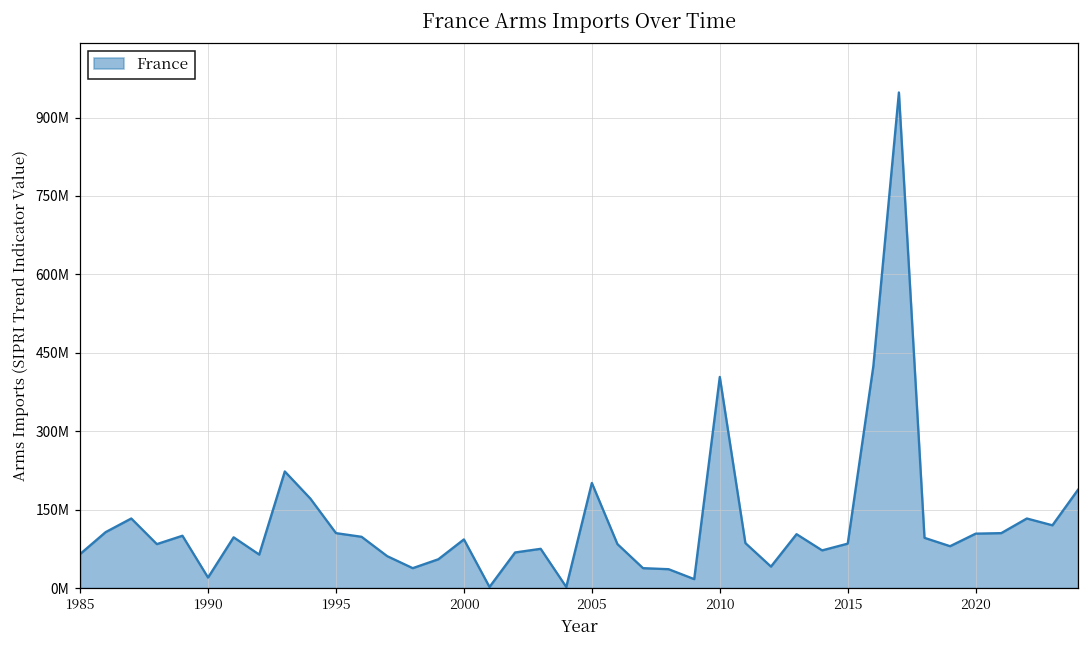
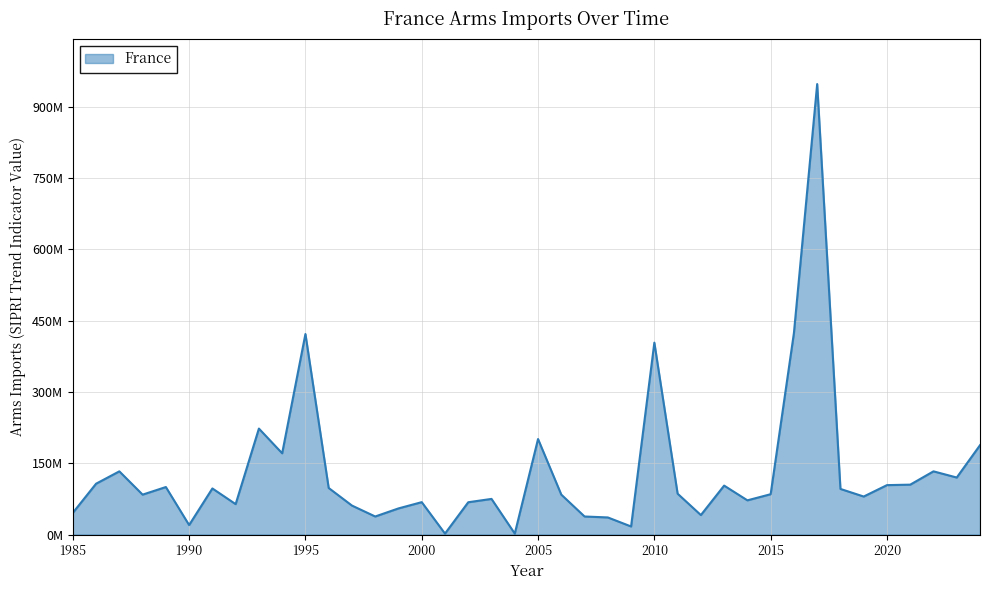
1985: 70000000 -> 50000000
1995: 110000000 -> 420000000
2000: 90000000 -> 70000000
